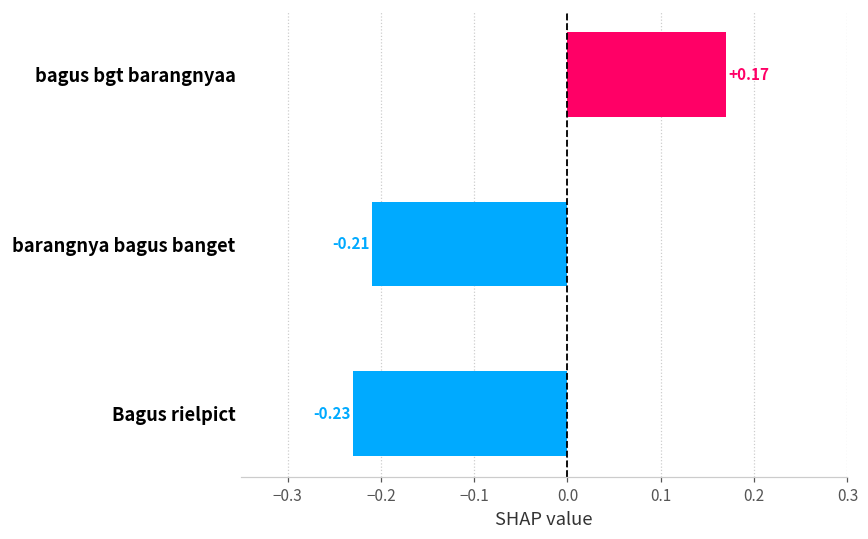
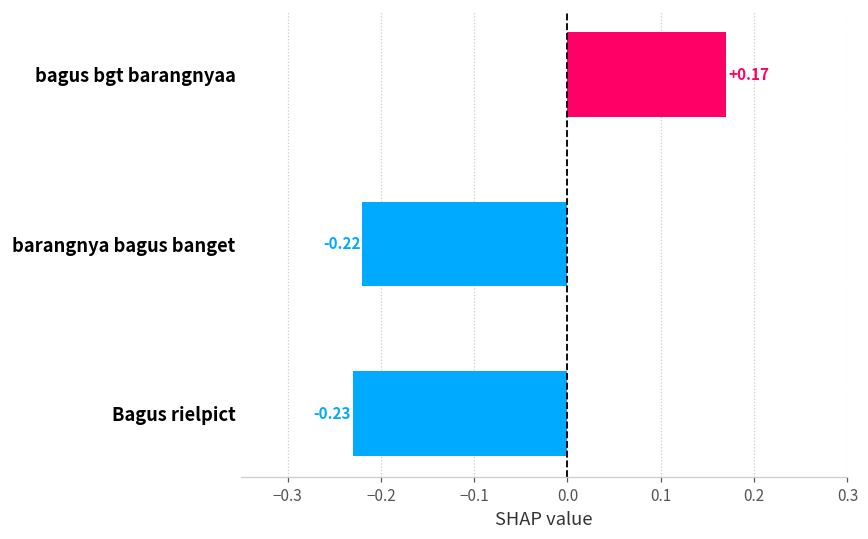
barangnya bagus banget: -0.21 -> -0.22
